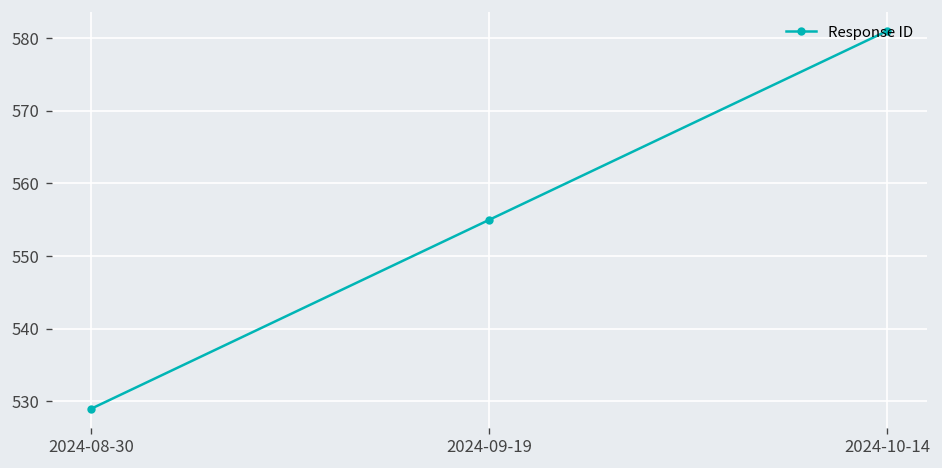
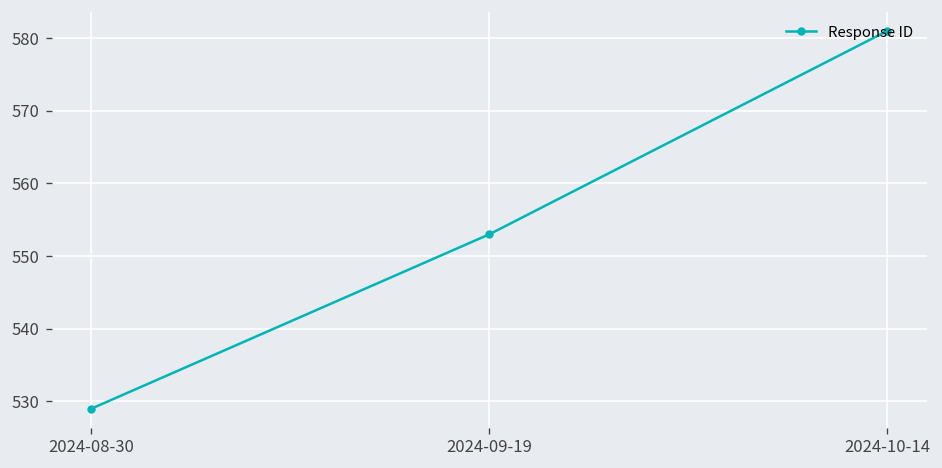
2024-09-19: 555 -> 553
